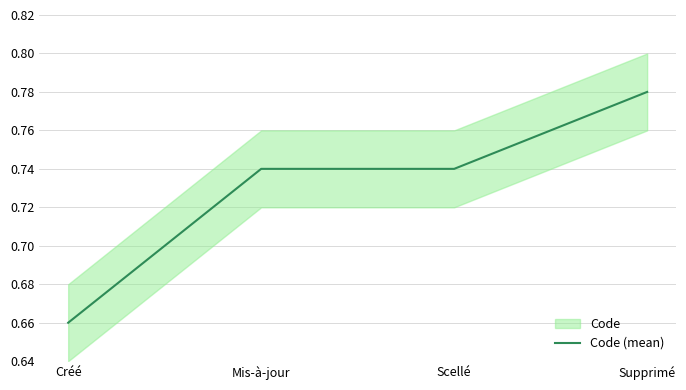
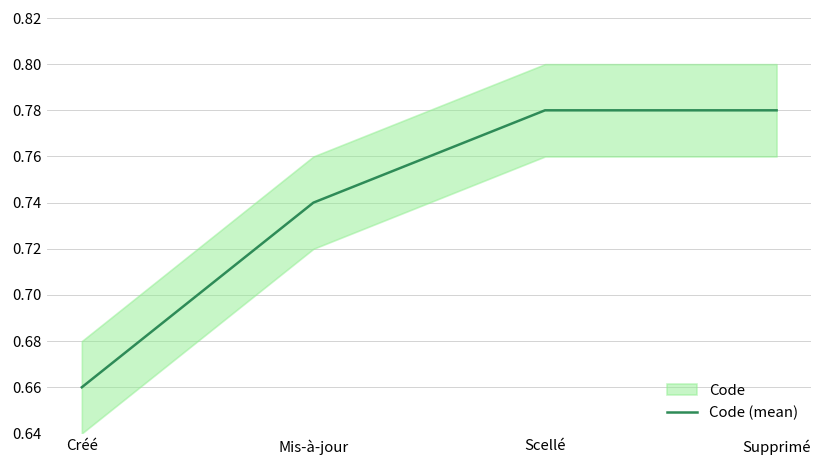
Code (mean), Scellé: 0.740 -> 0.780
